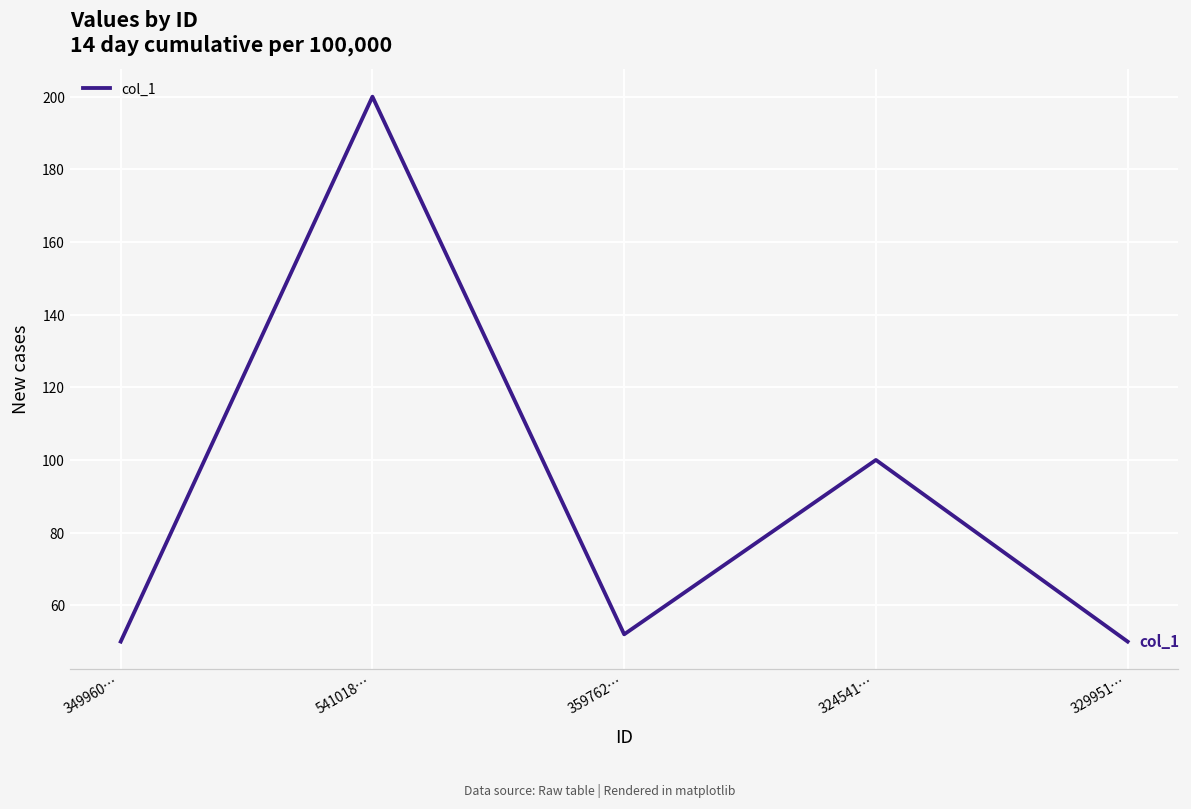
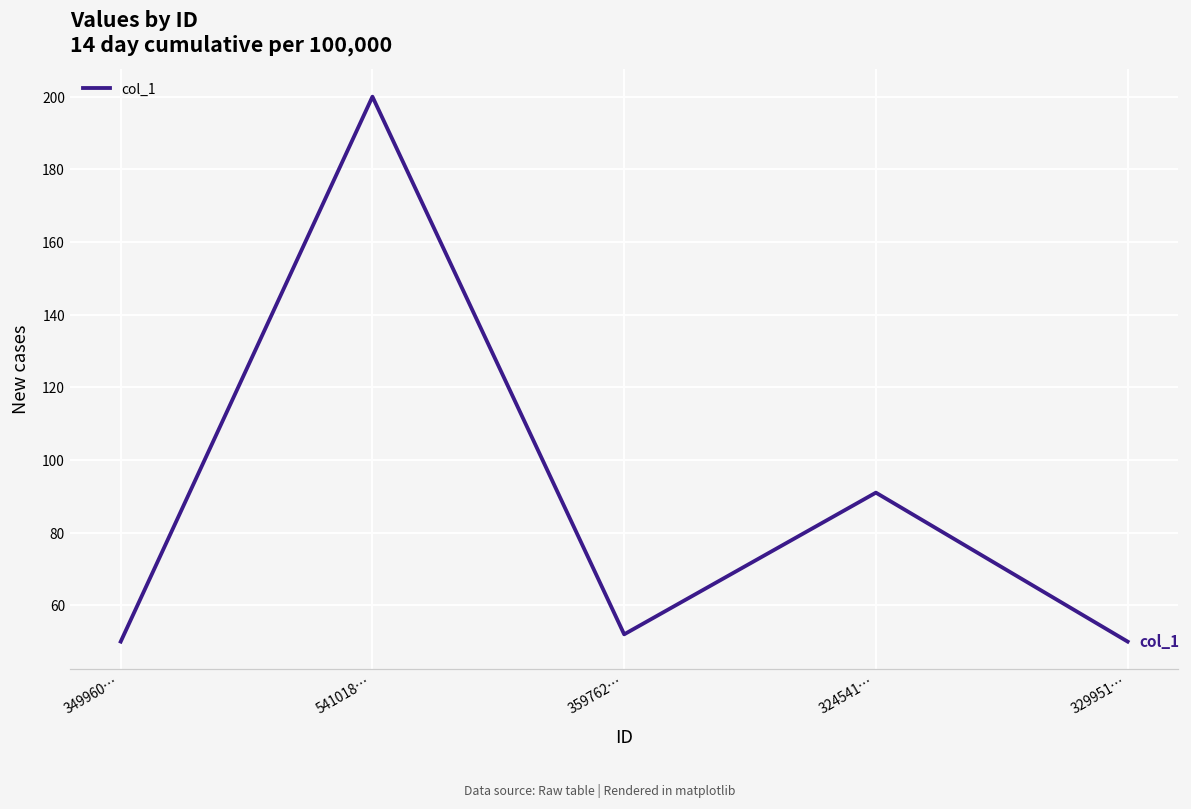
324541…: 100 -> 91
